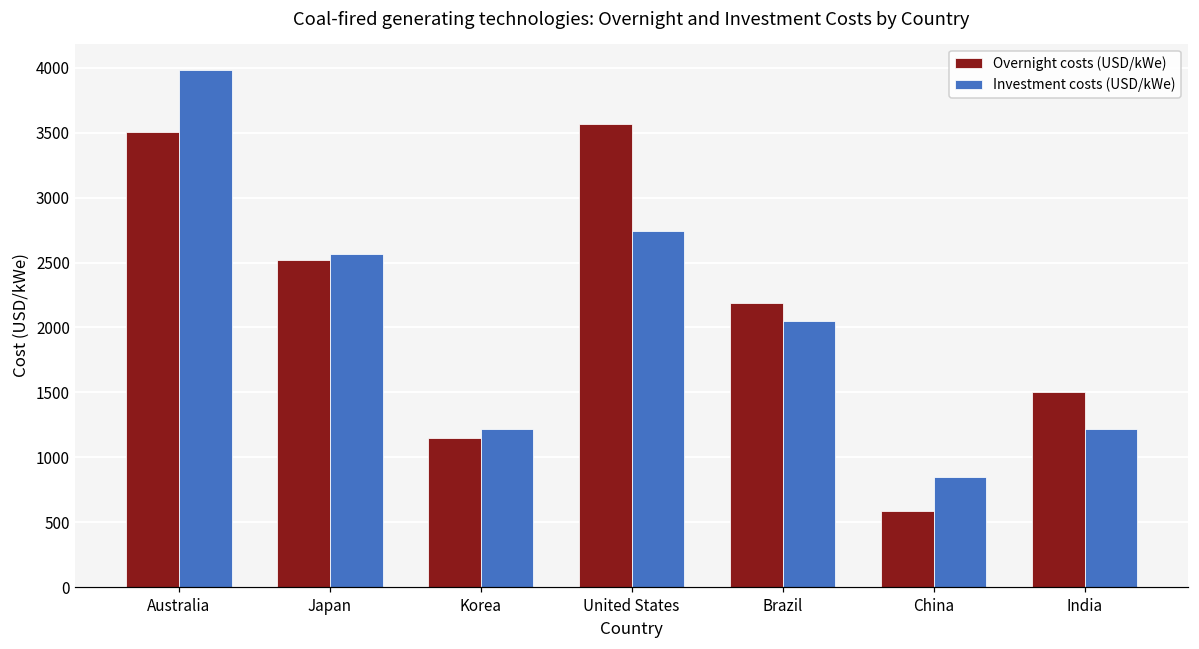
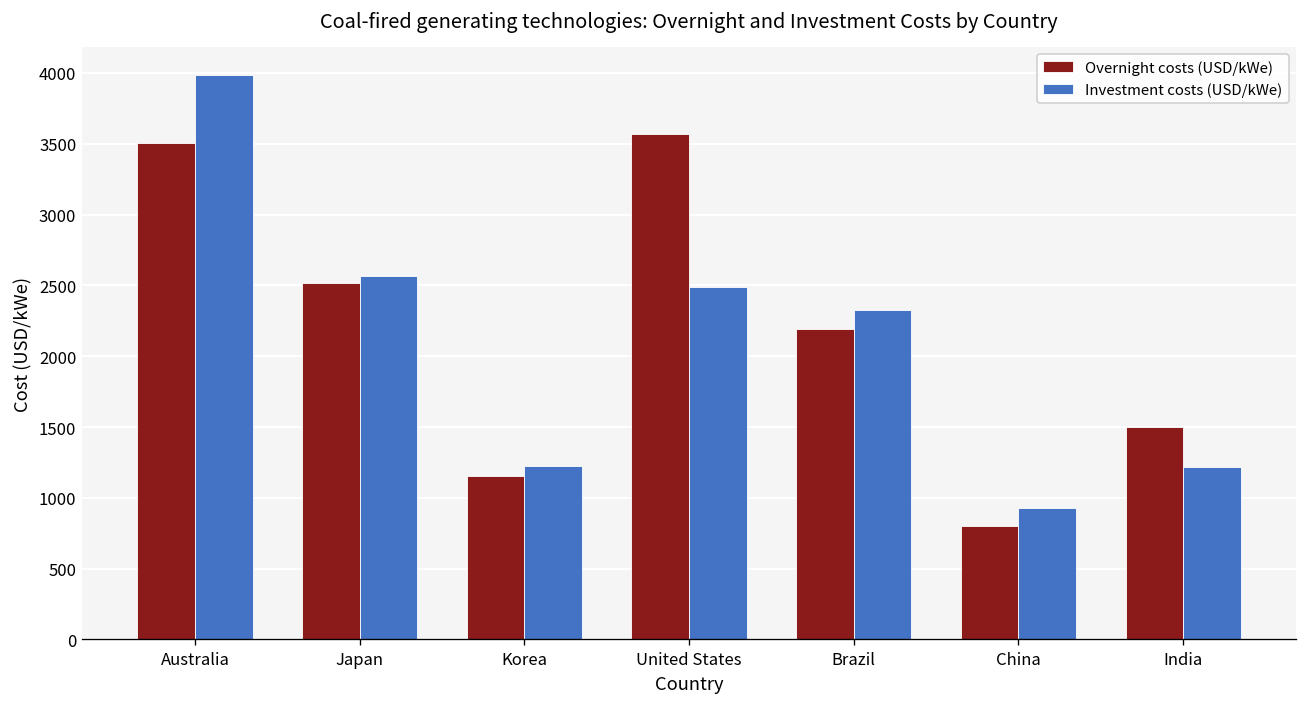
Investment costs (USD/kWe), United States: 2740 -> 2490
Investment costs (USD/kWe), Brazil: 2050 -> 2320
Overnight costs (USD/kWe), China: 590 -> 800
Investment costs (USD/kWe), China: 850 -> 930
